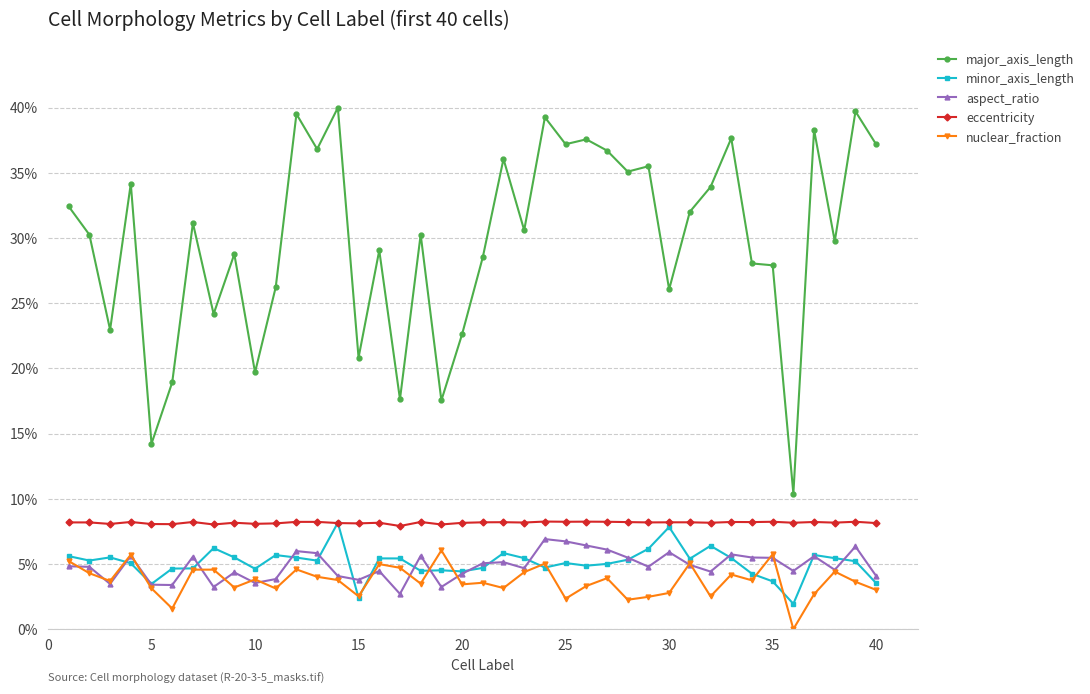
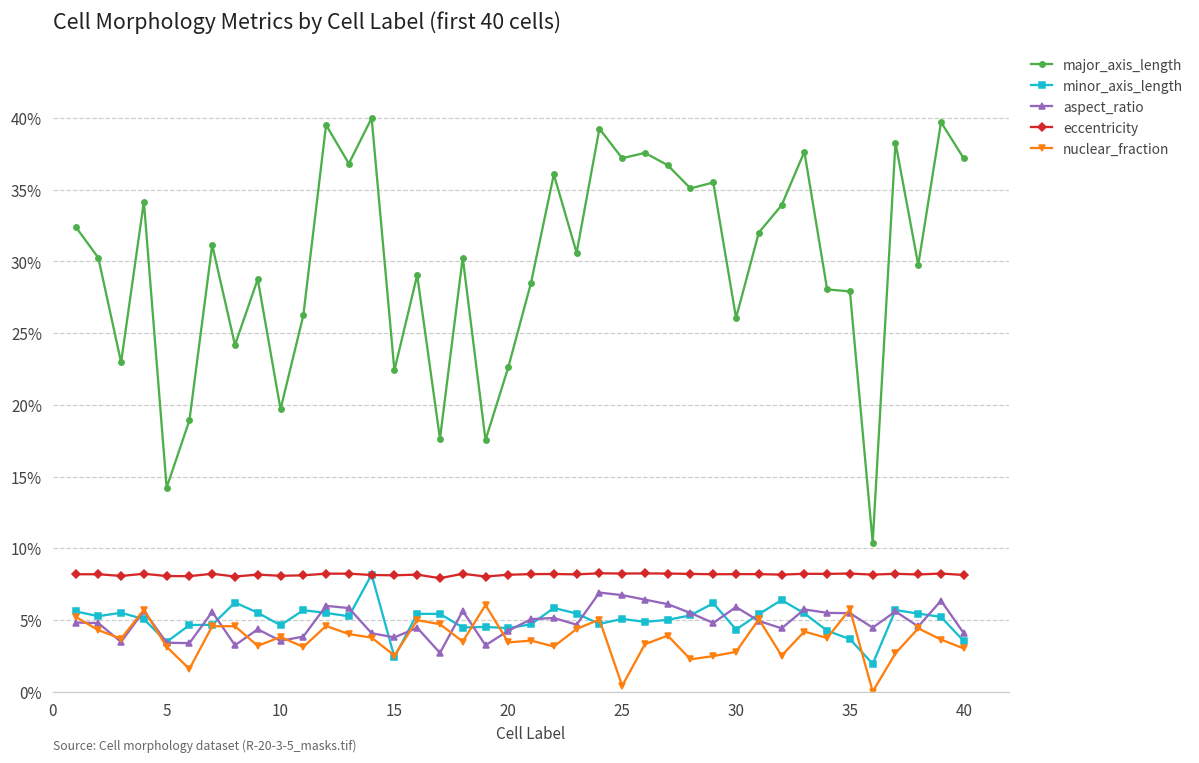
major_axis_length, 15: 20.8% -> 22.4%
nuclear_fraction, 25: 2.3% -> 0.4%
minor_axis_length, 30: 7.8% -> 4.3%
